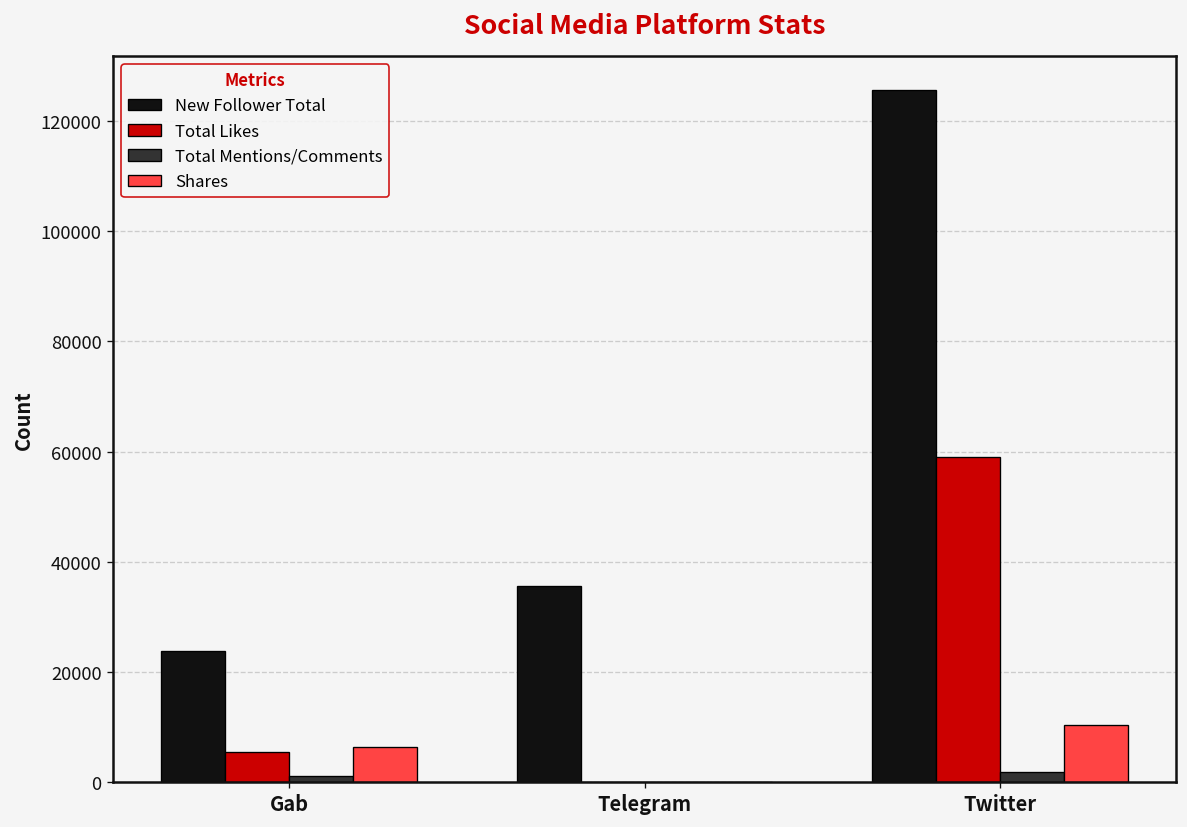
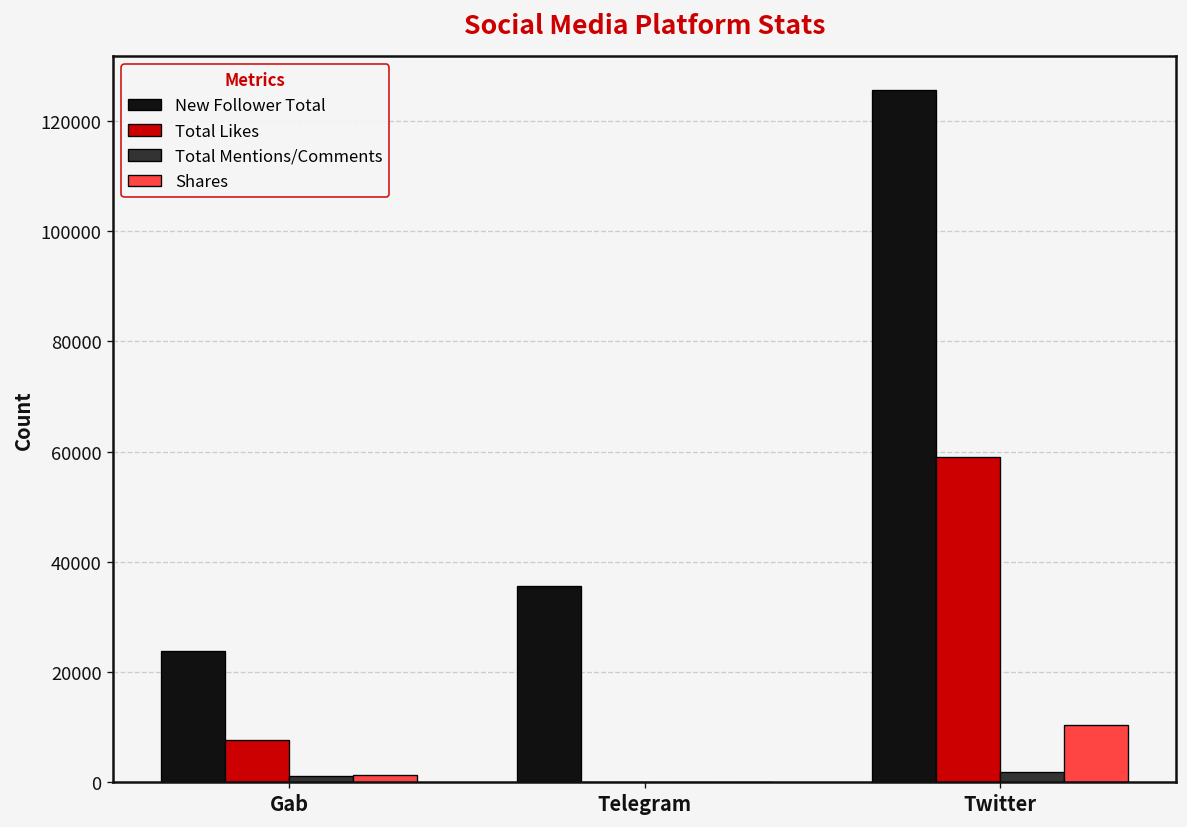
Total Likes, Gab: 5000 -> 8000
Shares, Gab: 6000 -> 1000
